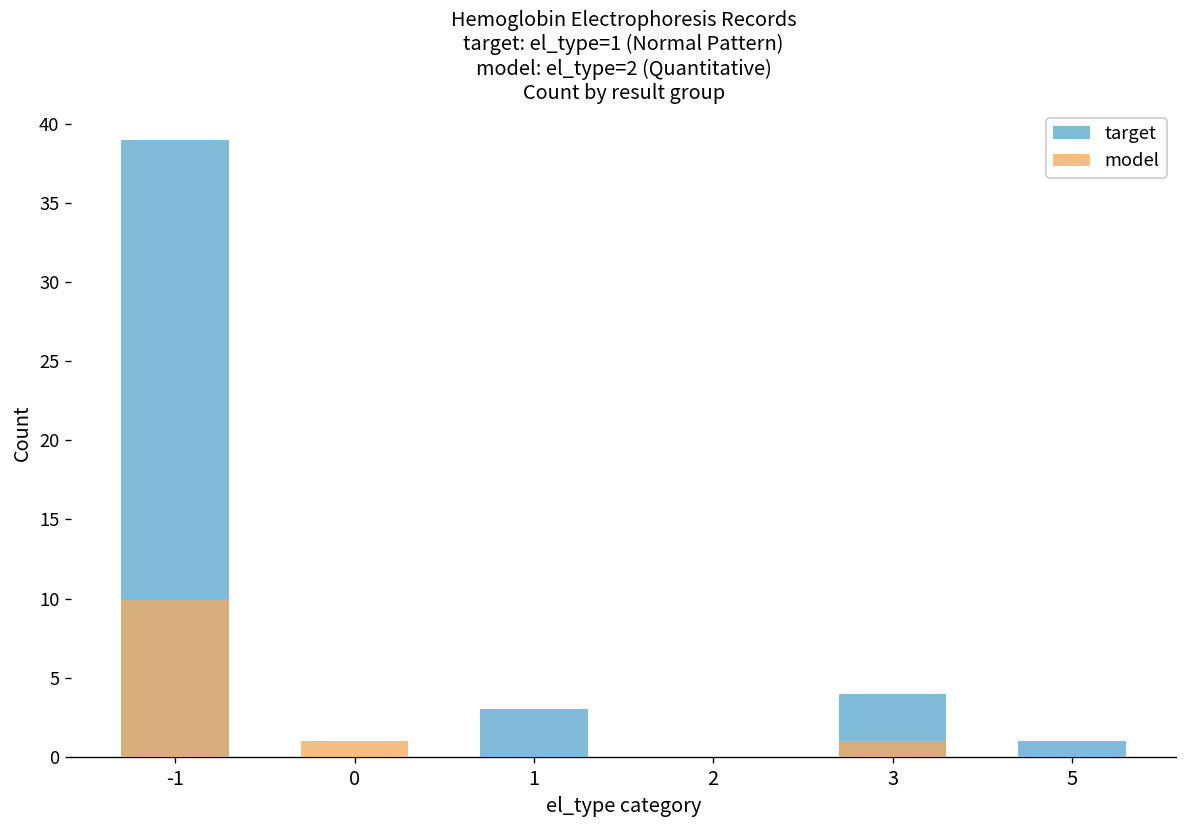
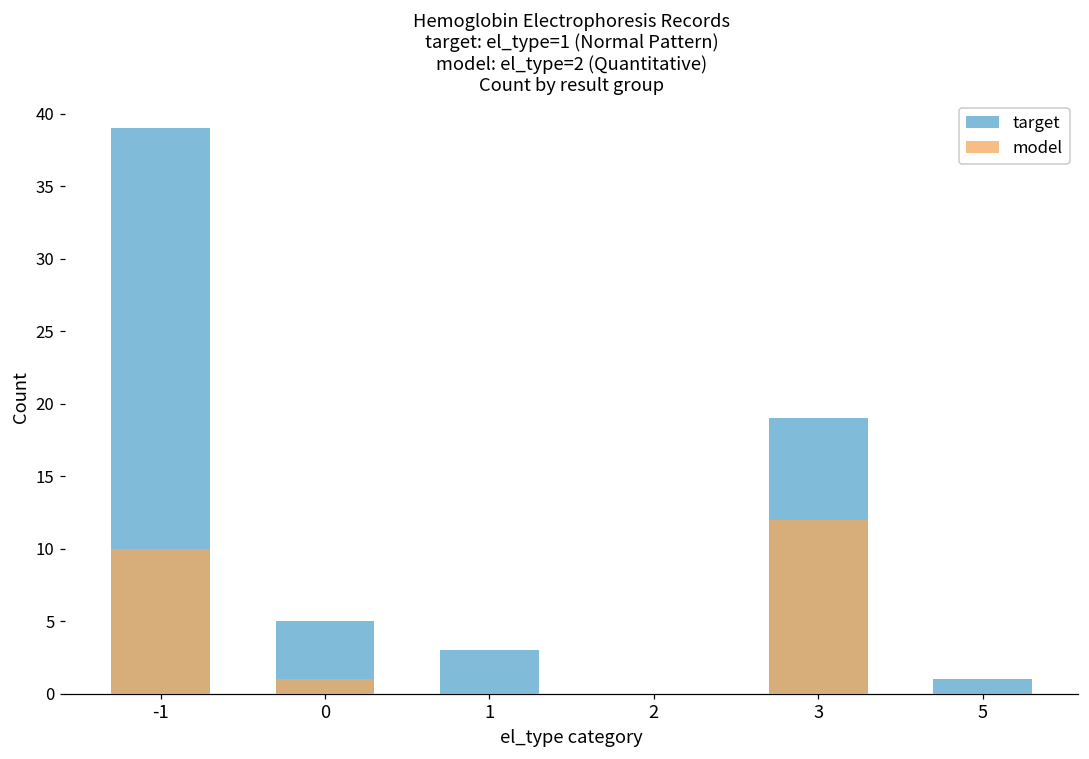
target, 0: 0 -> 5
target, 3: 4 -> 19
model, 3: 1 -> 12
